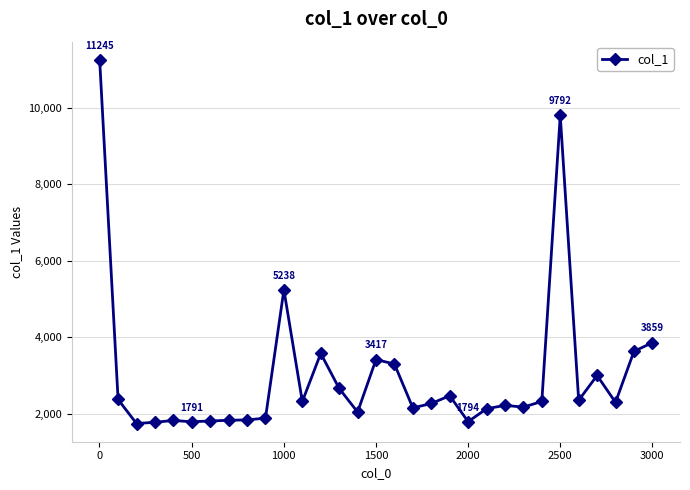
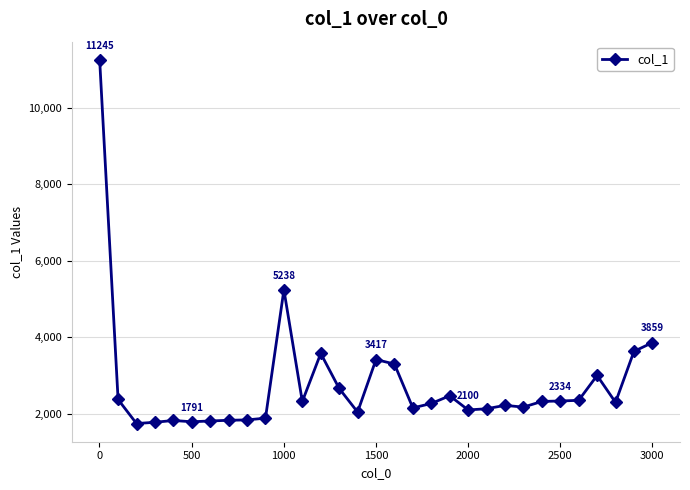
2000: 1794 -> 2100
2500: 9792 -> 2334
